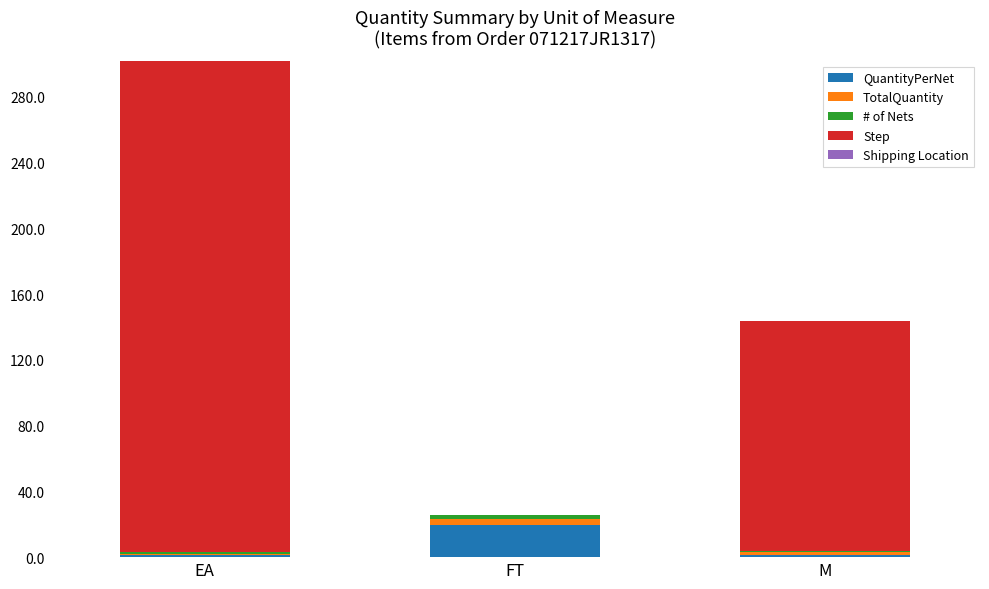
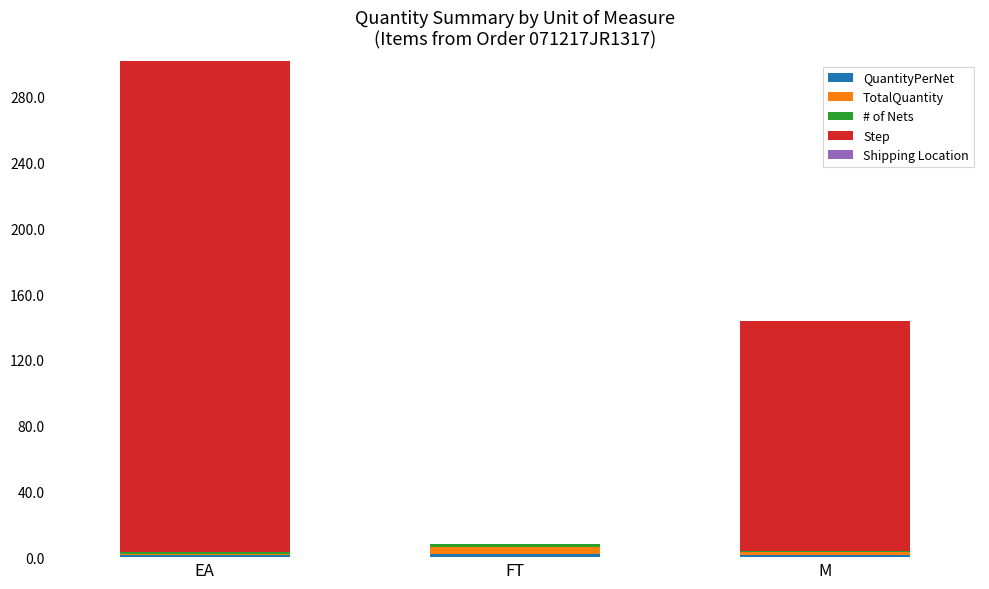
QuantityPerNet, FT: 19 -> 2
